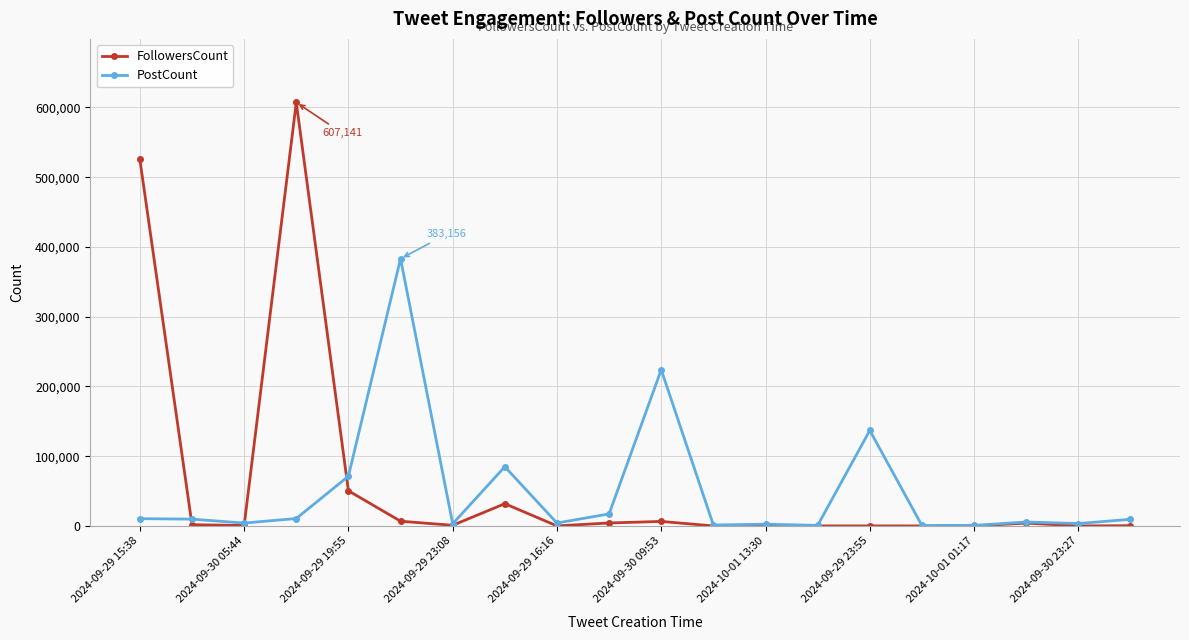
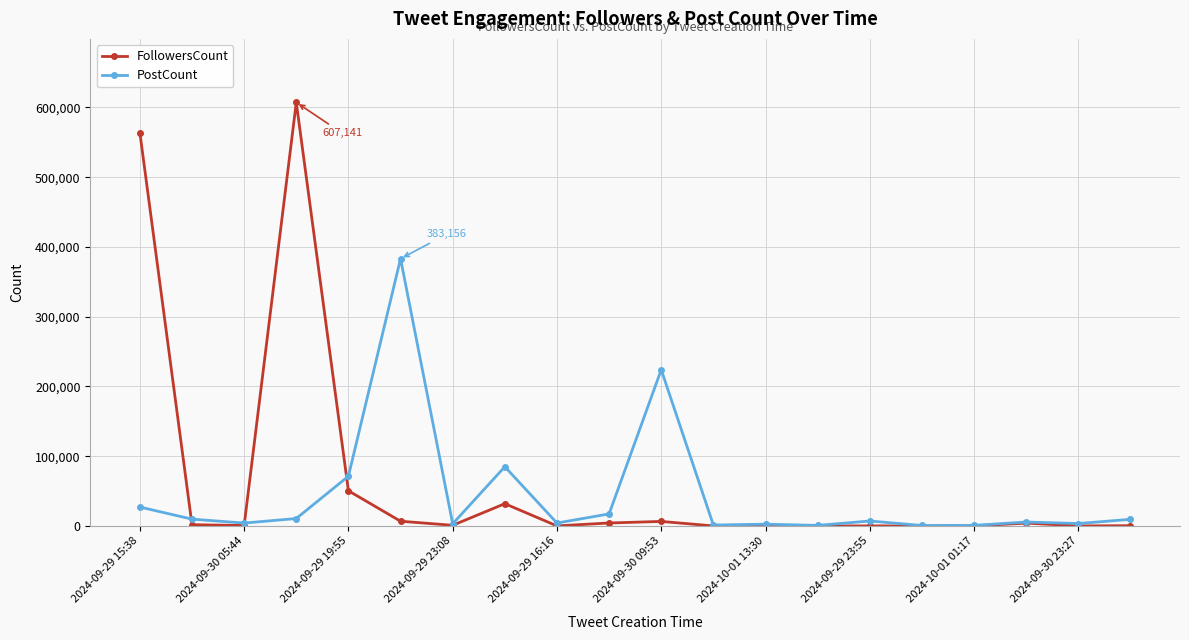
FollowersCount, 2024-09-29 15:38: 530,000 -> 560,000
PostCount, 2024-09-29 15:38: 10,000 -> 30,000
PostCount, 2024-09-29 23:55: 140,000 -> 10,000
